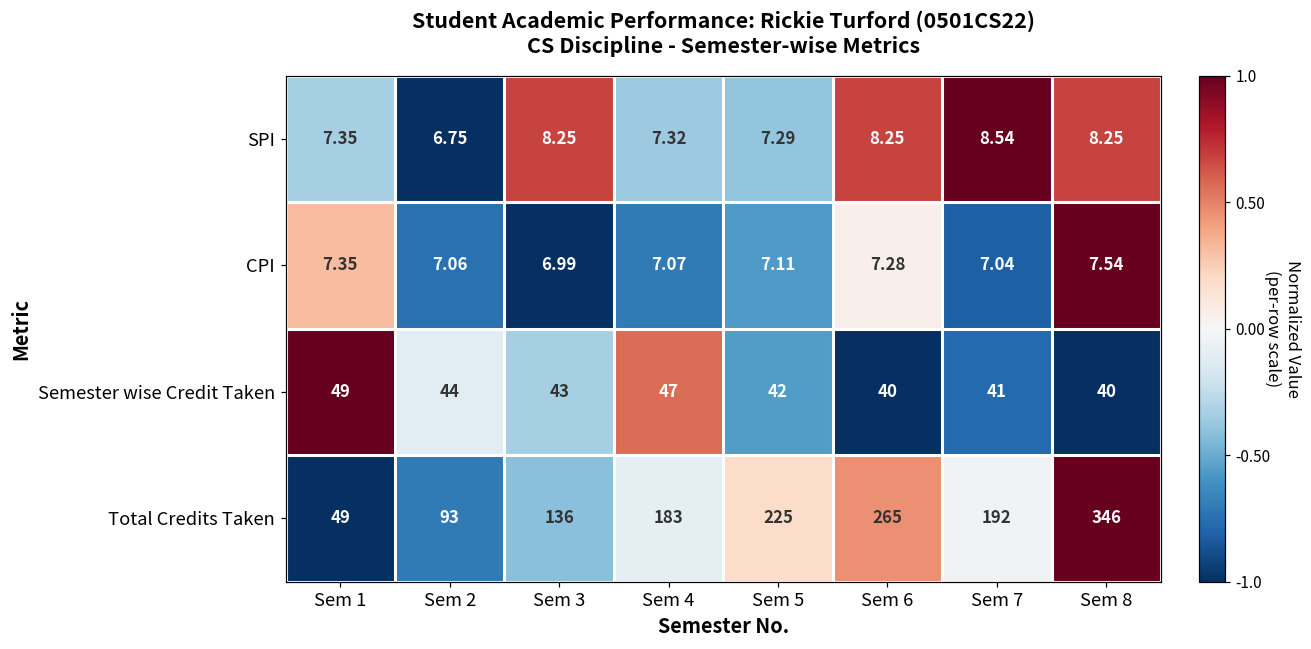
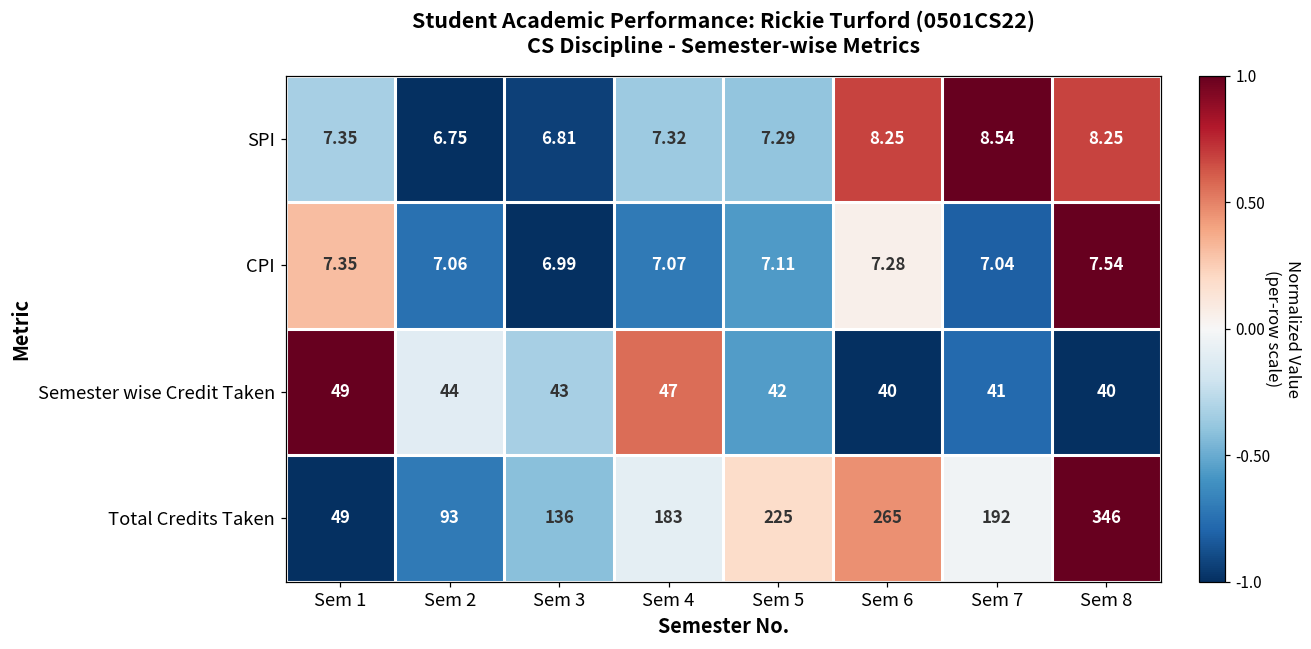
SPI, Sem 3: 8.25 -> 6.81
